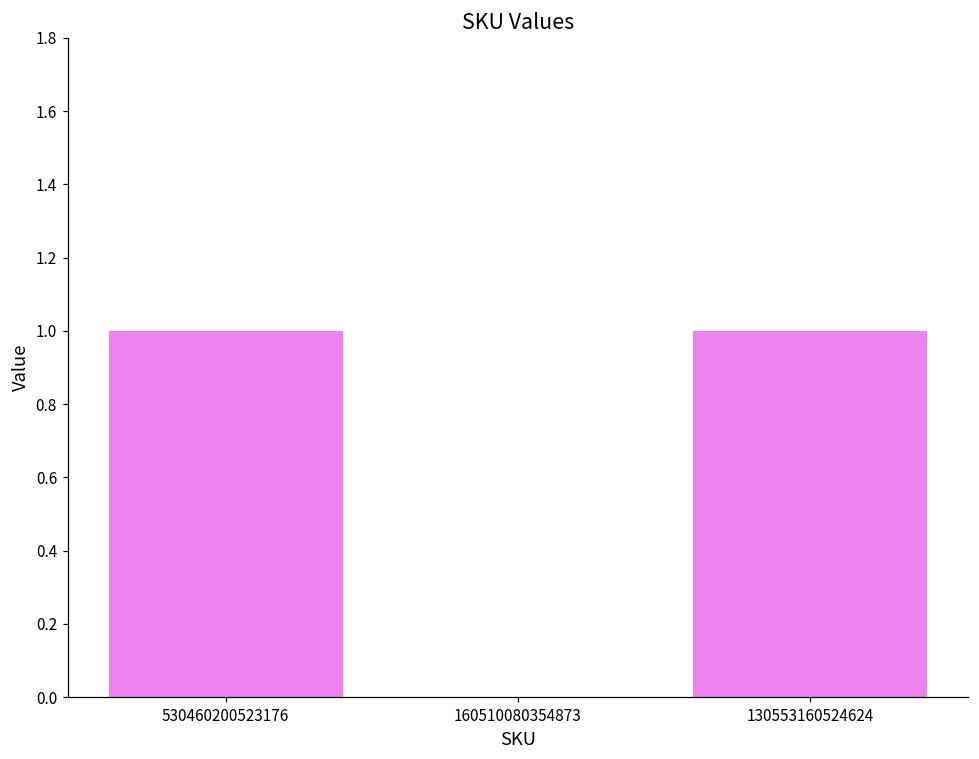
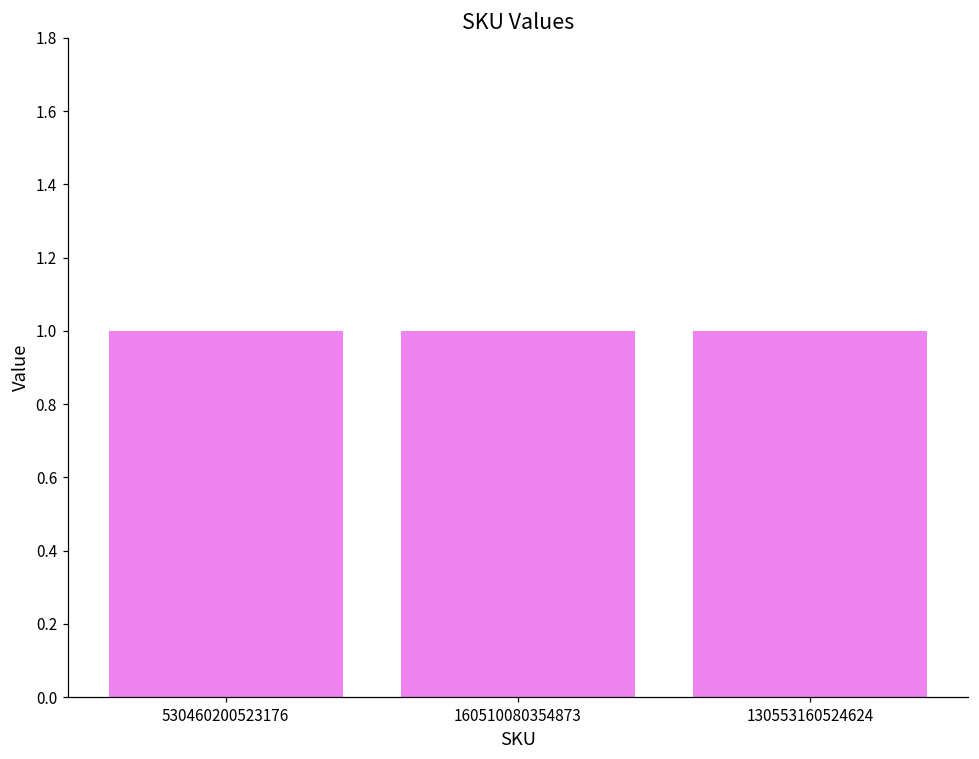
160510080354873: 0 -> 1
